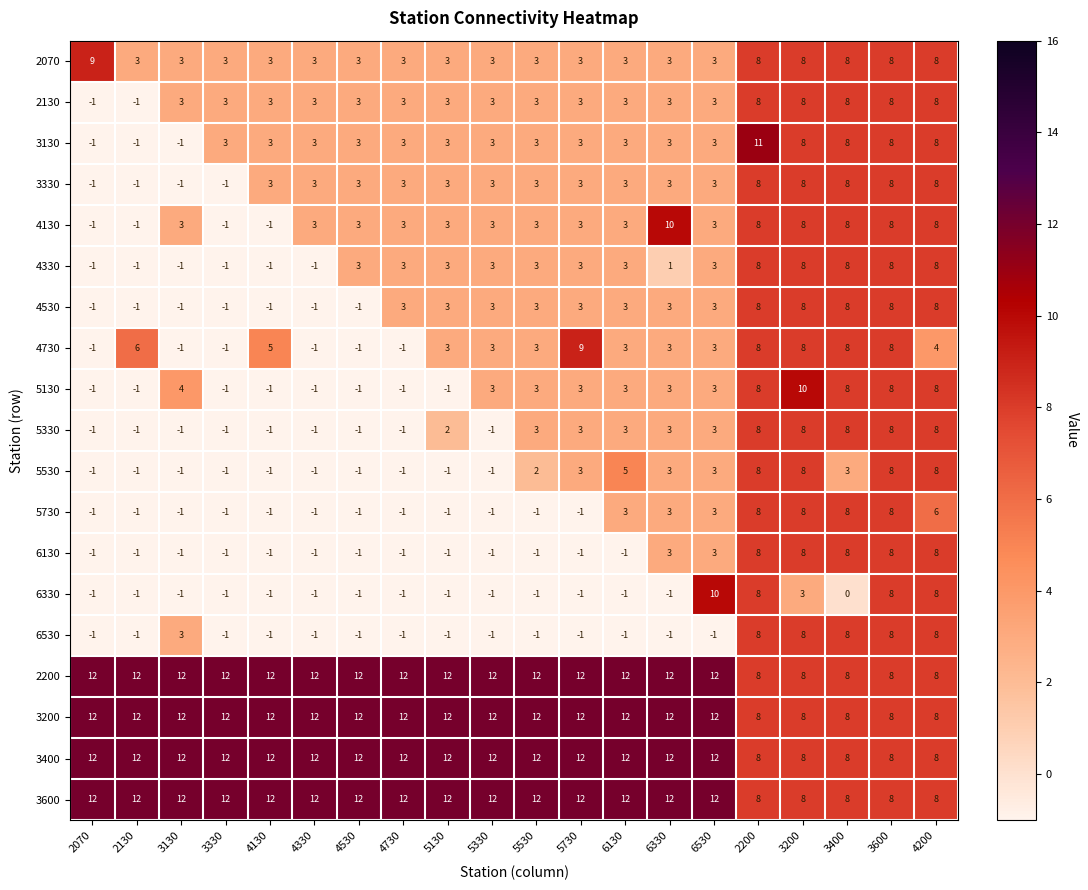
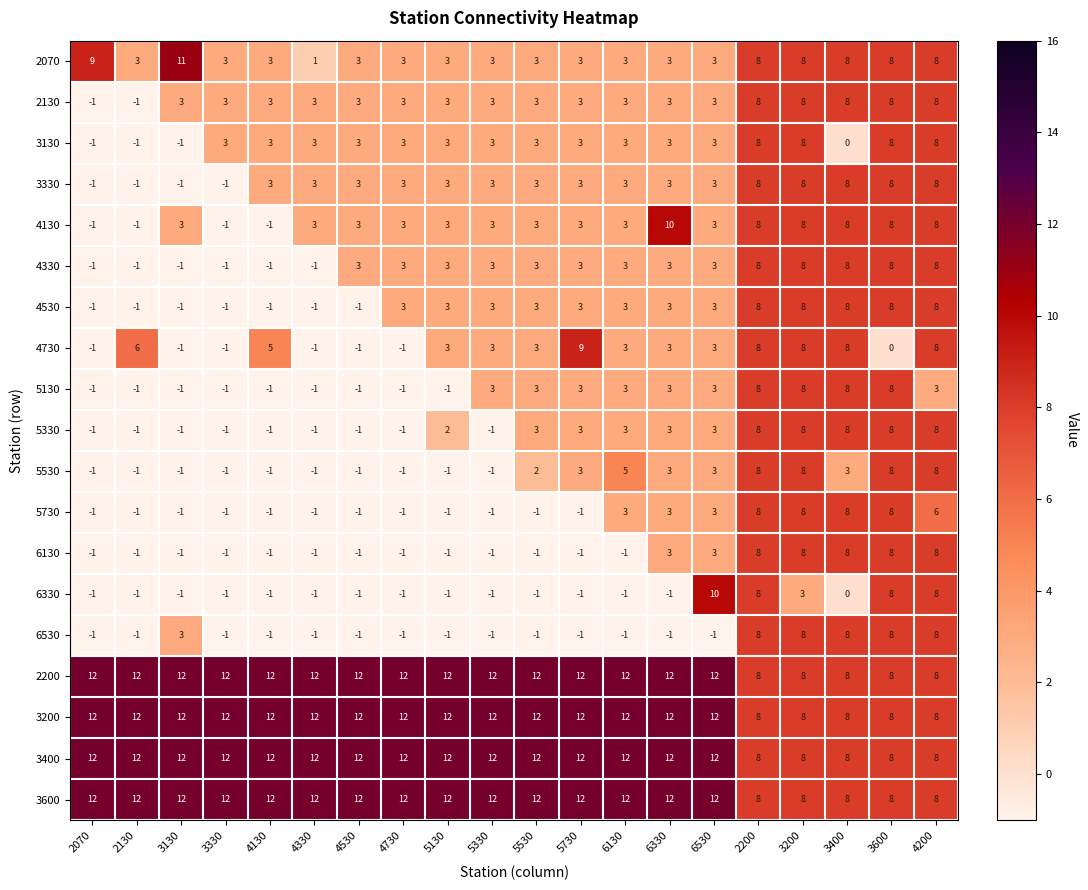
2070, 3130: 3 -> 11
2070, 4330: 3 -> 1
3130, 2200: 11 -> 8
3130, 3400: 8 -> 0
4330, 6330: 1 -> 3
4730, 3600: 8 -> 0
4730, 4200: 4 -> 8
5130, 3130: 4 -> -1
5130, 3200: 10 -> 8
5130, 4200: 8 -> 3
